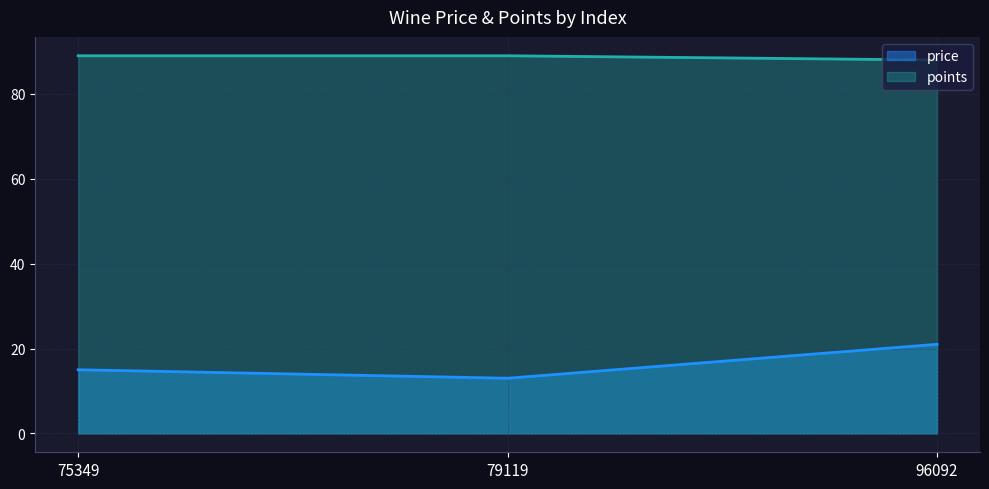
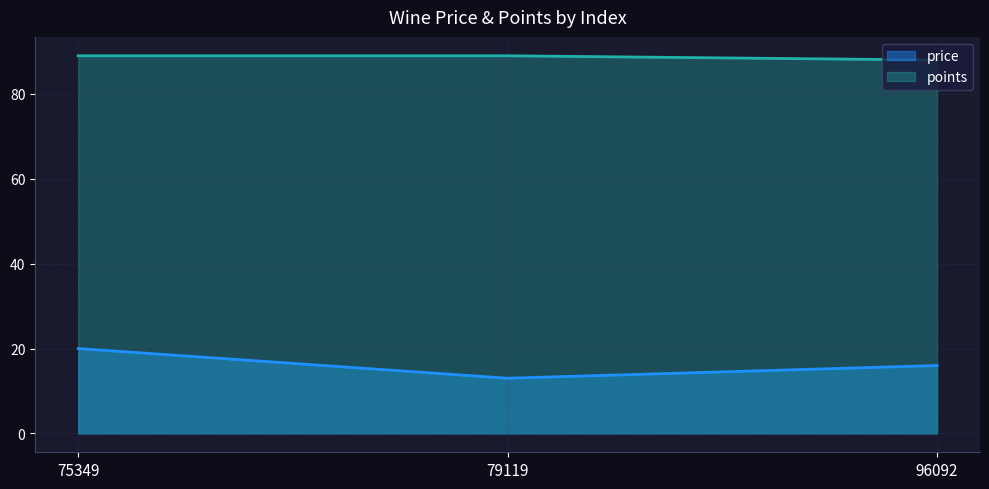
price, 75349: 15 -> 20
price, 96092: 21 -> 16
